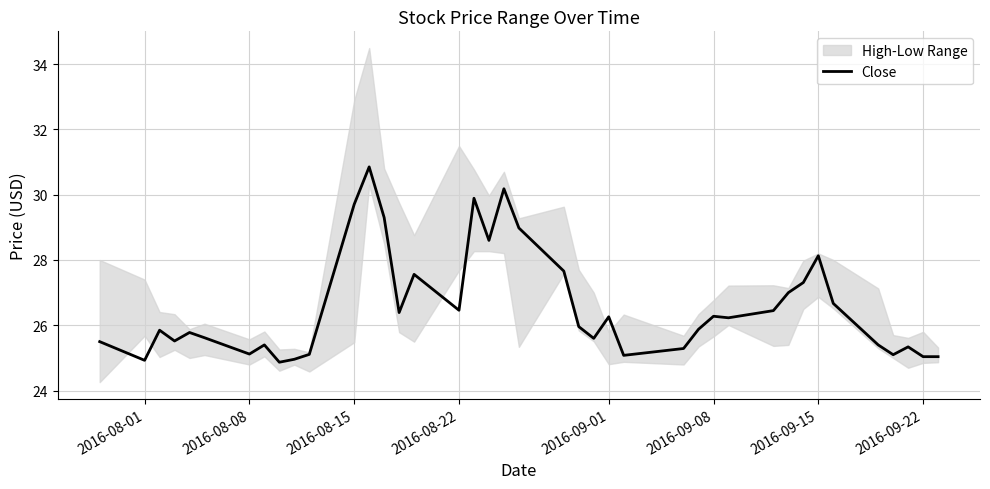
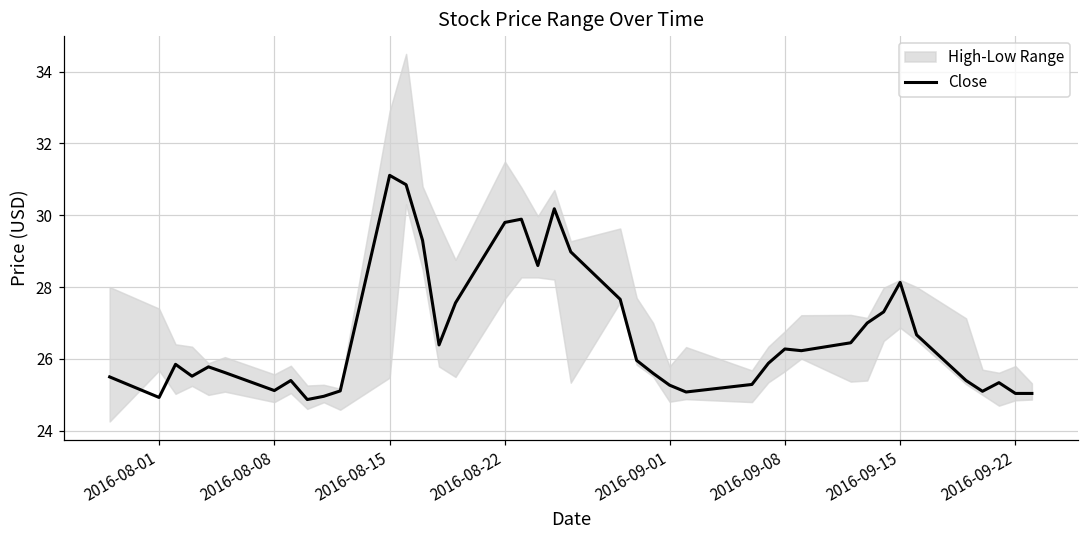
Close, 2016-08-15: 29.7 -> 31.1
Close, 2016-08-22: 26.5 -> 29.8
Close, 2016-09-01: 26.3 -> 25.3
